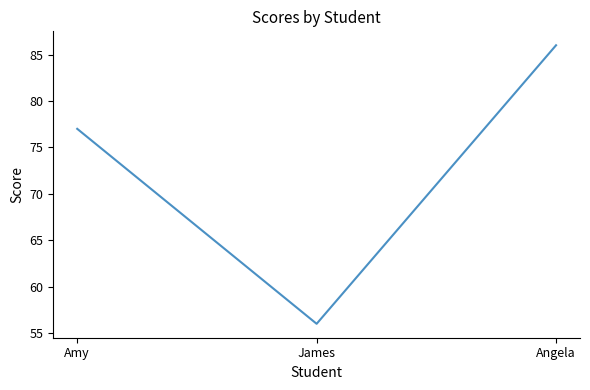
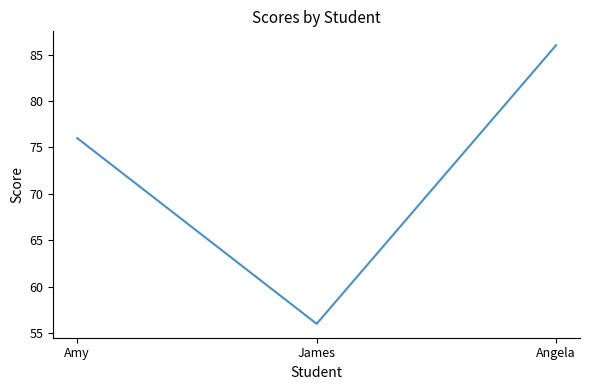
Amy: 77 -> 76
